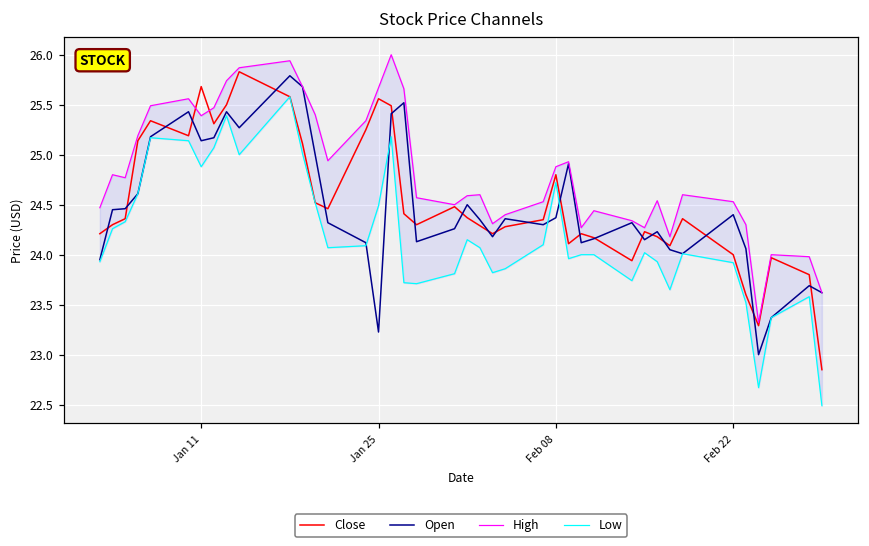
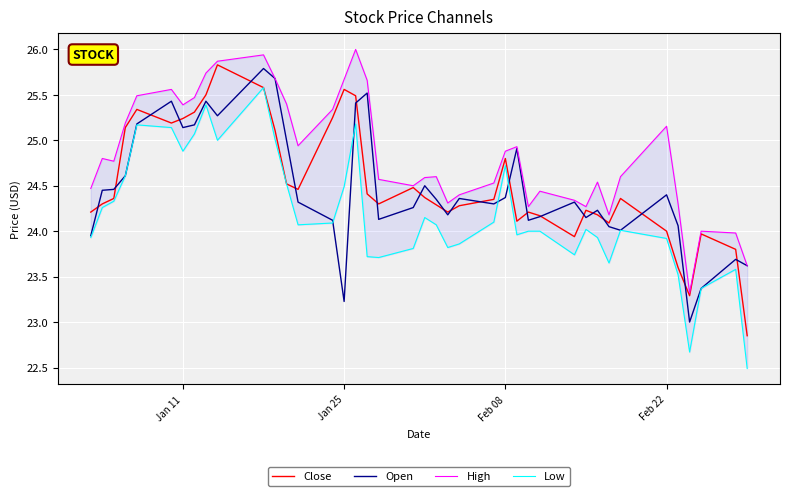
Close, Jan 11: 25.7 -> 25.2
High, Feb 22: 24.5 -> 25.2
